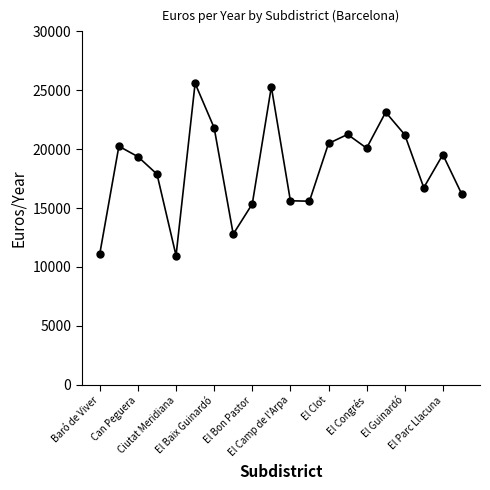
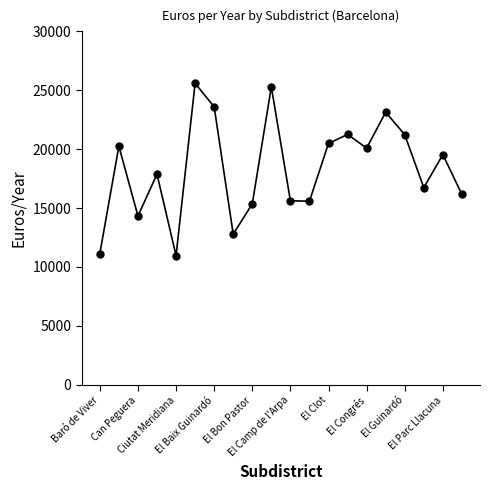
Can Peguera: 19400 -> 14300
El Baix Guinardó: 21800 -> 23600
